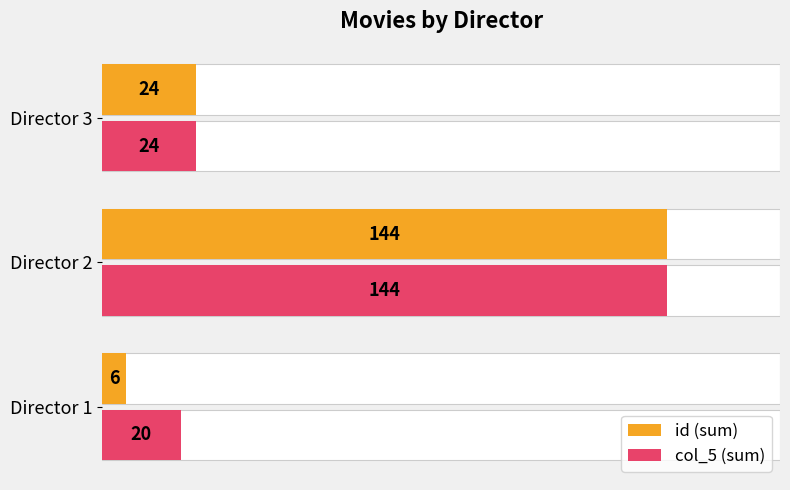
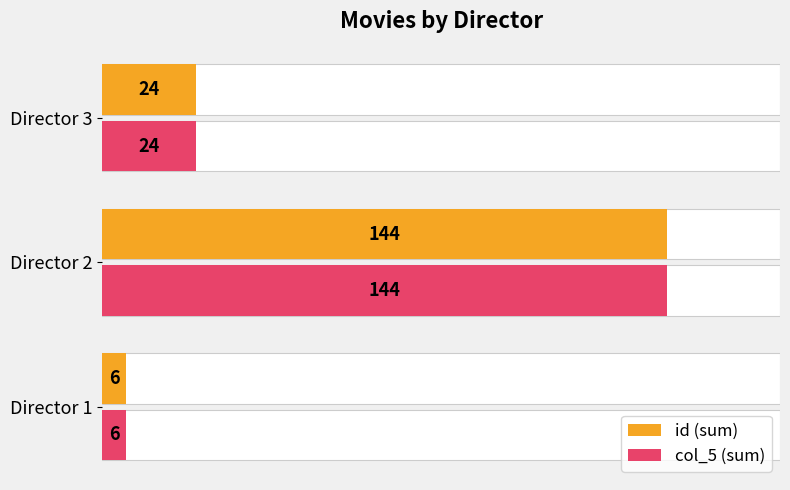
col_5 (sum), Director 1: 20 -> 6
